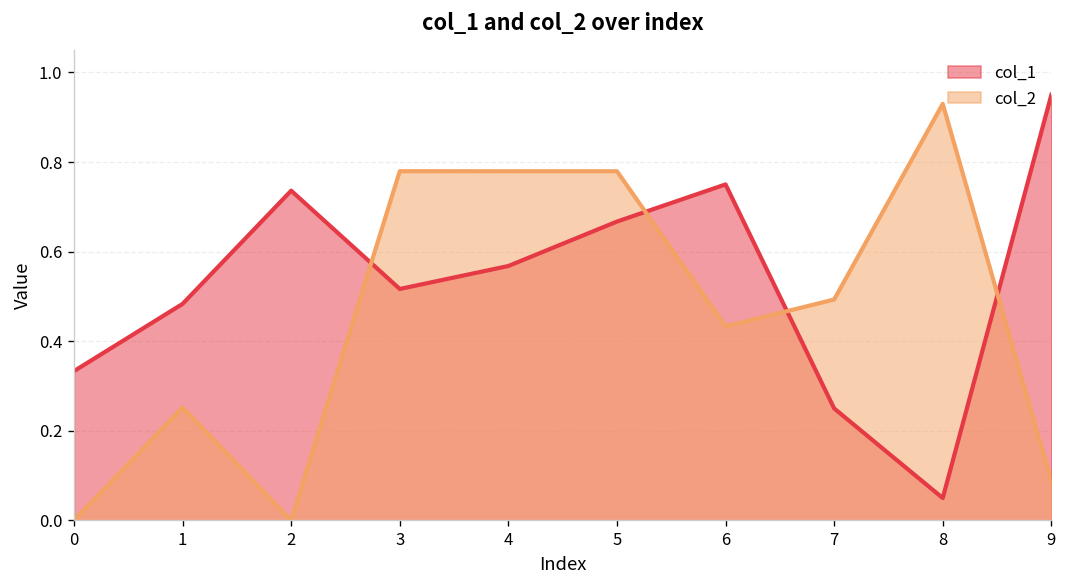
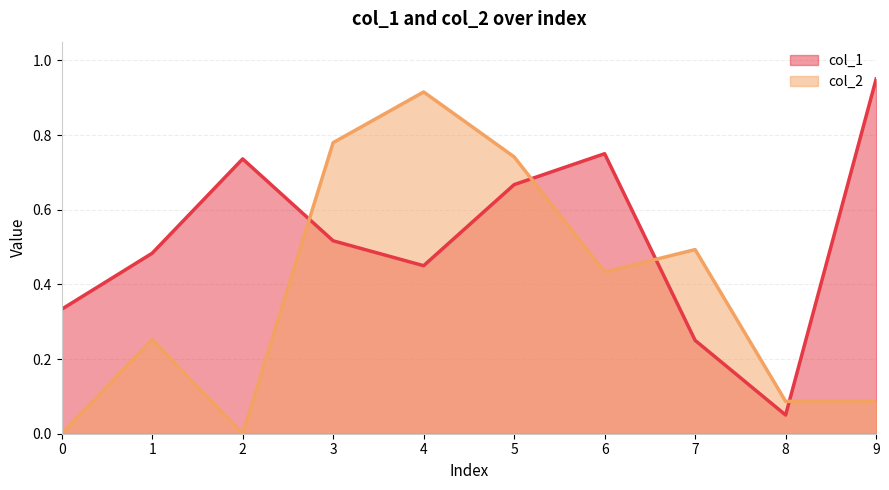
col_1, 4: 0.57 -> 0.45
col_2, 4: 0.78 -> 0.92
col_2, 5: 0.78 -> 0.74
col_2, 8: 0.93 -> 0.09
